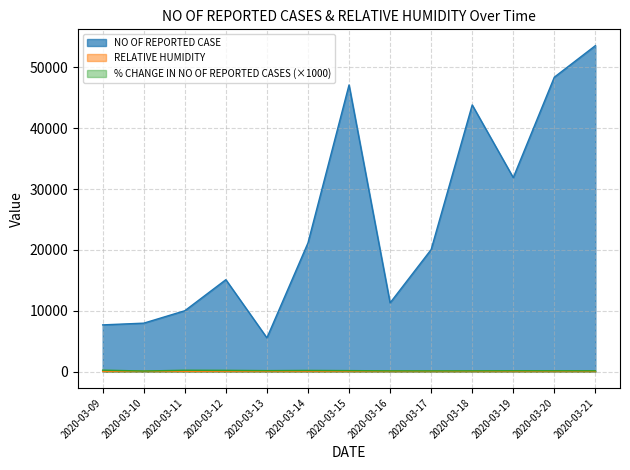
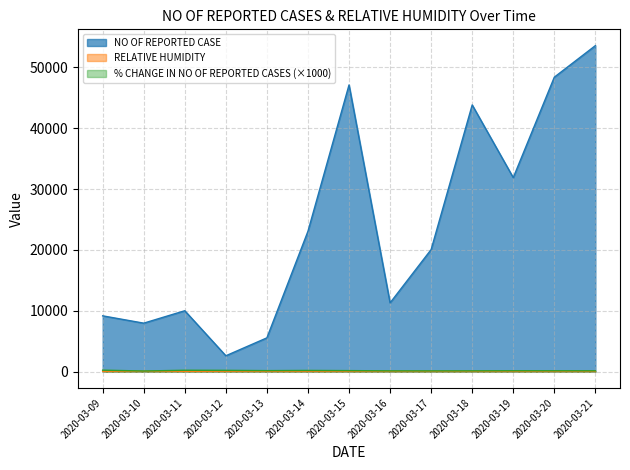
NO OF REPORTED CASE, 2020-03-09: 8000 -> 9000
NO OF REPORTED CASE, 2020-03-12: 15000 -> 3000
NO OF REPORTED CASE, 2020-03-14: 21000 -> 23000
